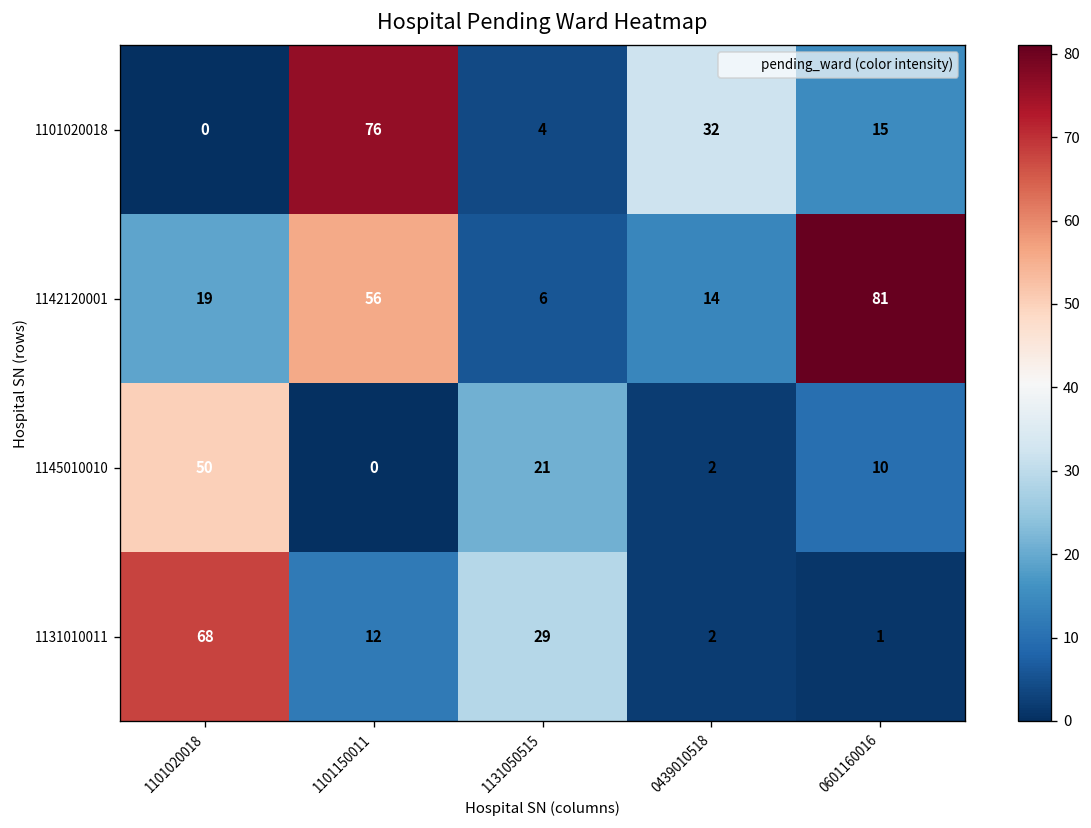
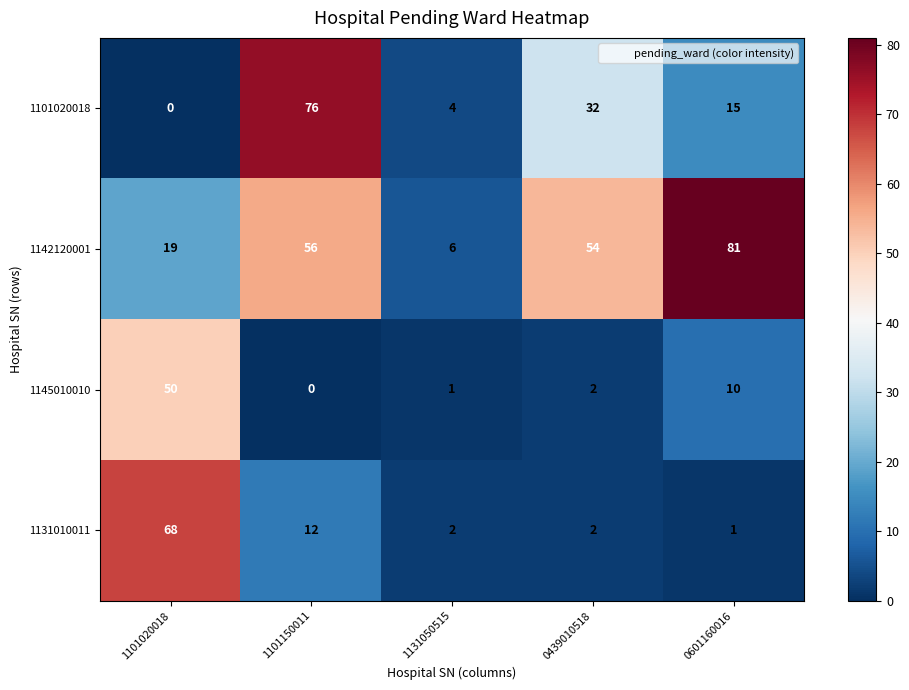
1142120001, 0439010518: 14 -> 54
1145010010, 1131050515: 21 -> 1
1131010011, 1131050515: 29 -> 2
